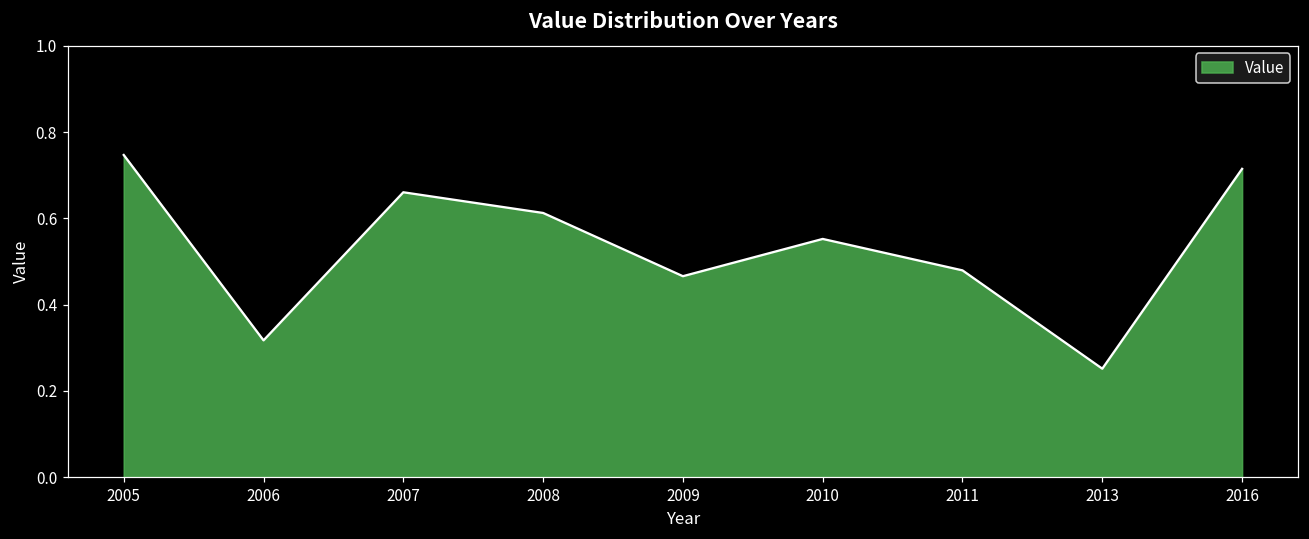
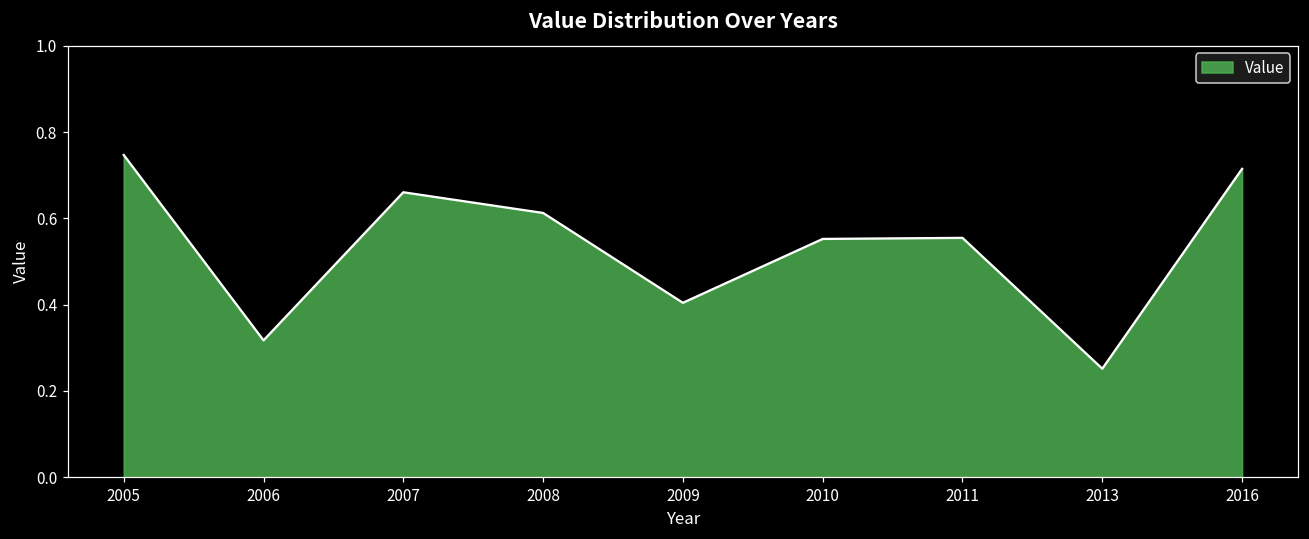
2009: 0.47 -> 0.40
2011: 0.48 -> 0.55
